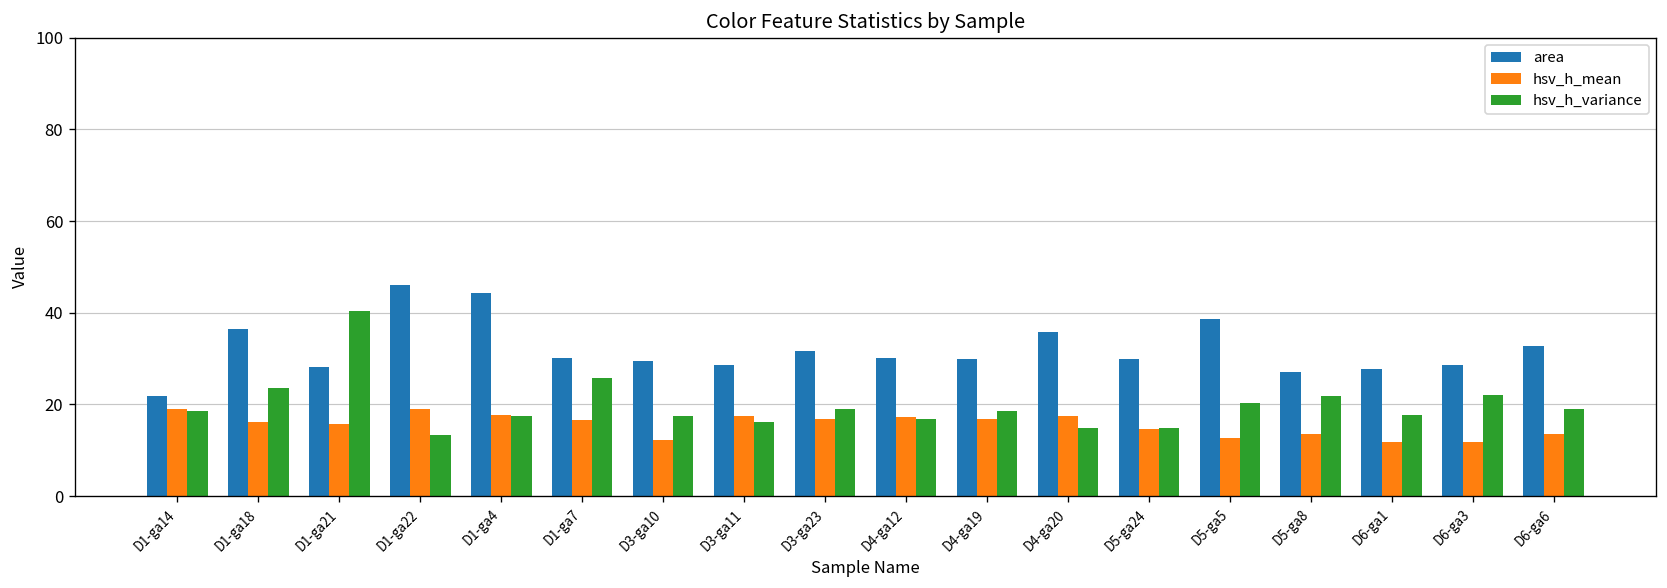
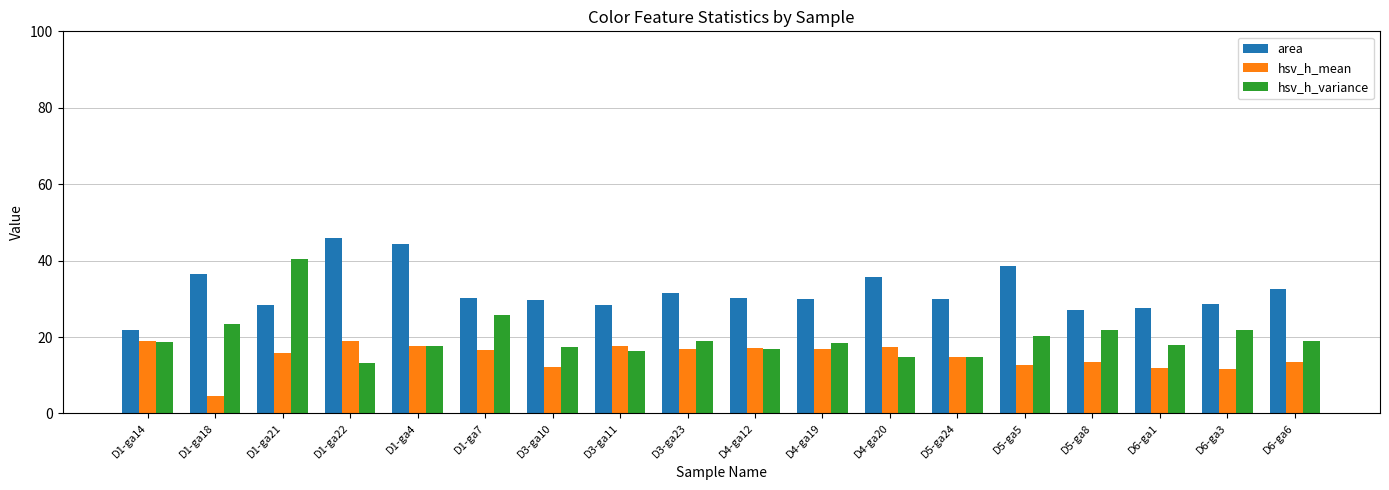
hsv_h_mean, D1-ga18: 16 -> 5
